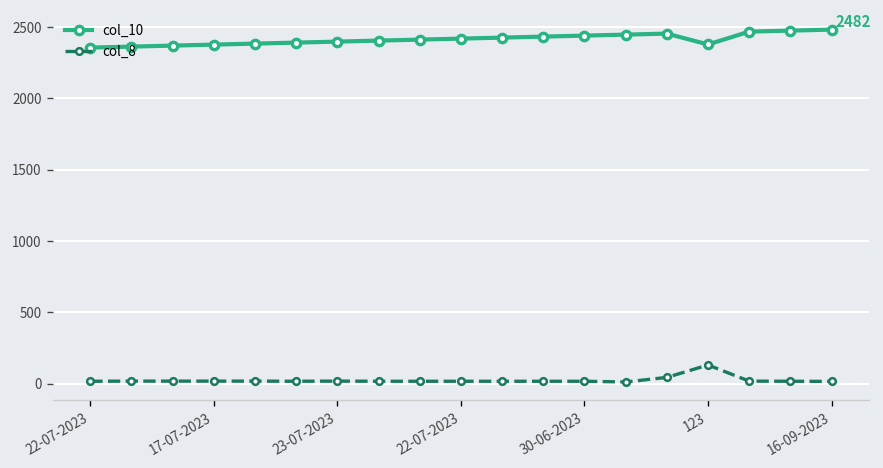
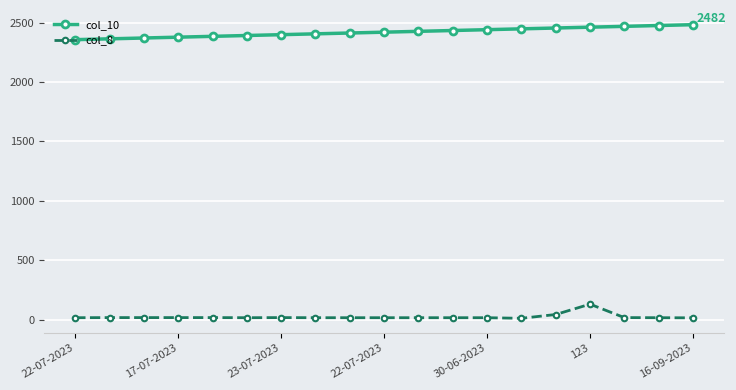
col_10, 123: 2380 -> 2460
